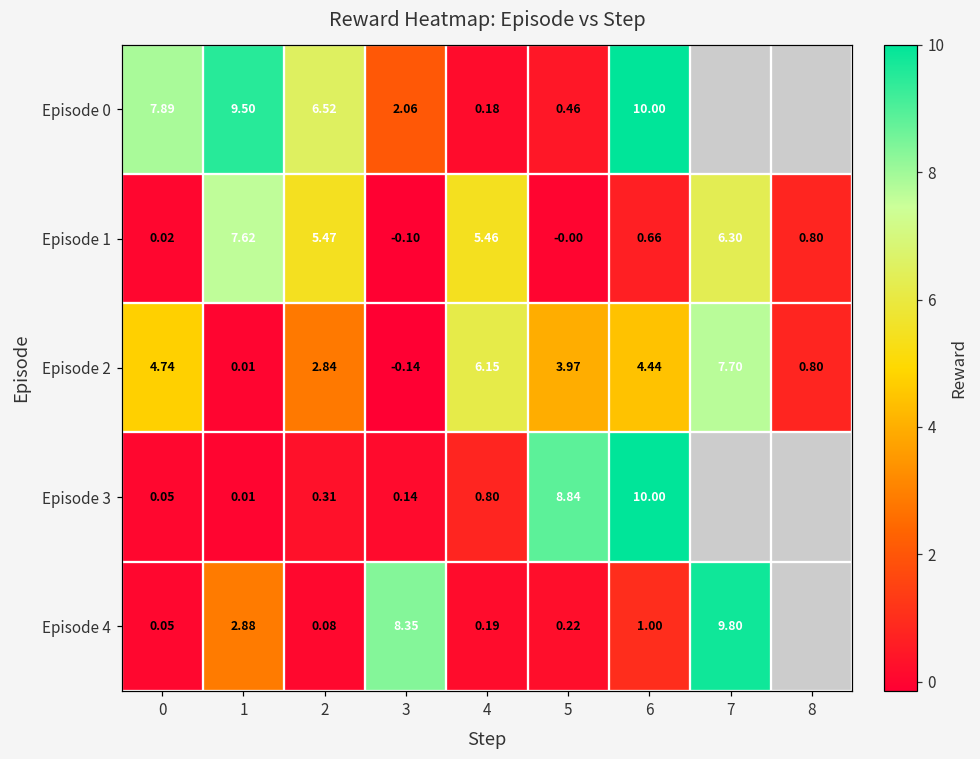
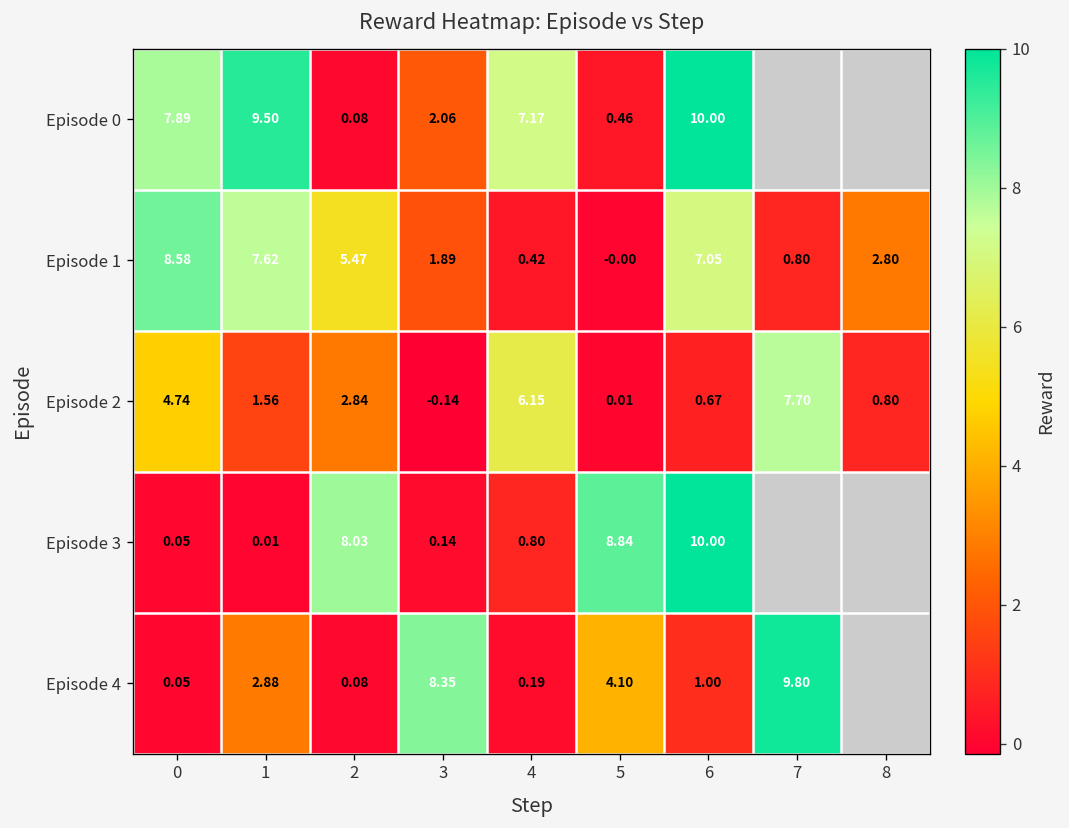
Episode 0, 2: 6.52 -> 0.08
Episode 0, 4: 0.18 -> 7.17
Episode 1, 0: 0.02 -> 8.58
Episode 1, 3: -0.10 -> 1.89
Episode 1, 4: 5.46 -> 0.42
Episode 1, 6: 0.66 -> 7.05
Episode 1, 7: 6.30 -> 0.80
Episode 1, 8: 0.80 -> 2.80
Episode 2, 1: 0.01 -> 1.56
Episode 2, 5: 3.97 -> 0.01
Episode 2, 6: 4.44 -> 0.67
Episode 3, 2: 0.31 -> 8.03
Episode 4, 5: 0.22 -> 4.10
